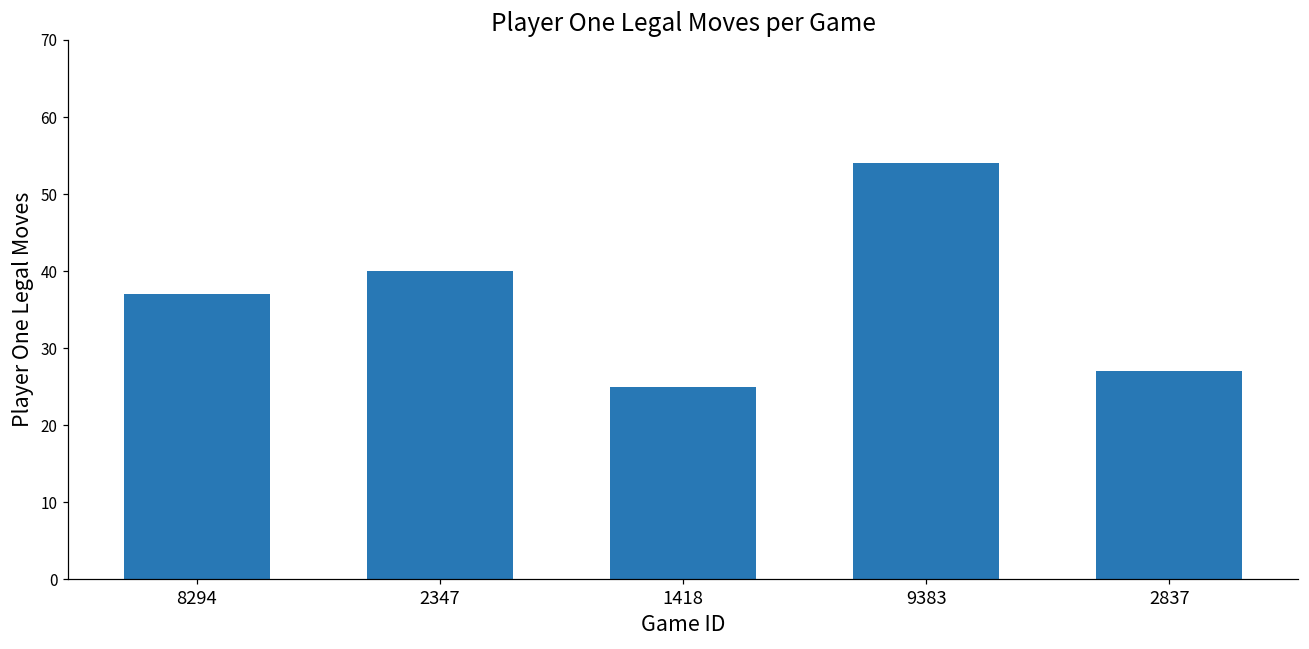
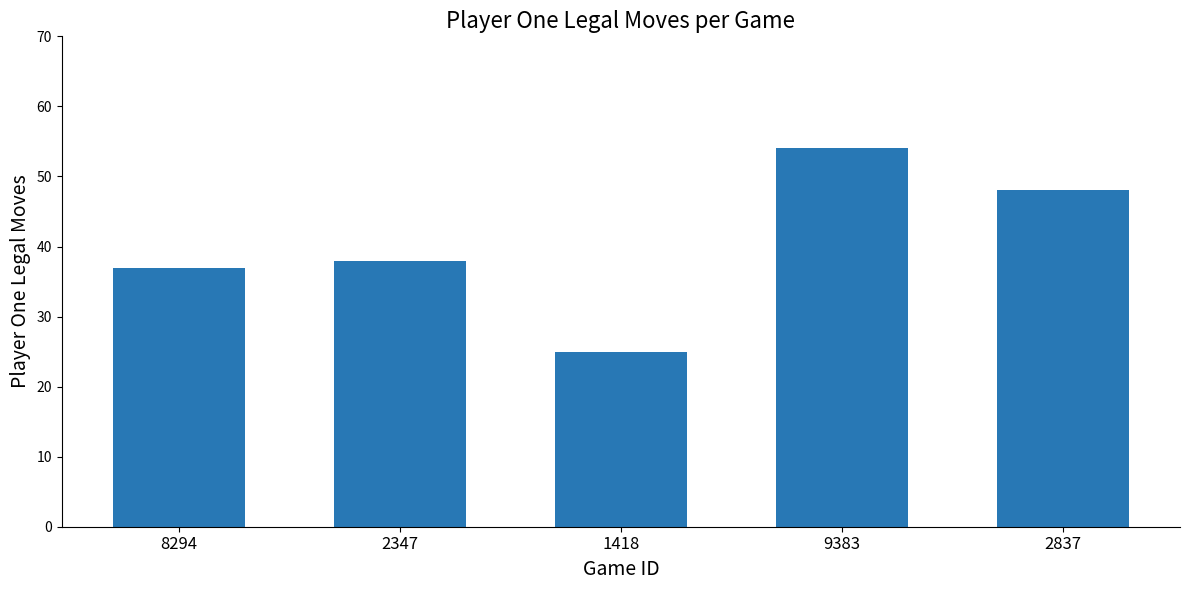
2347: 40 -> 38
2837: 27 -> 48
